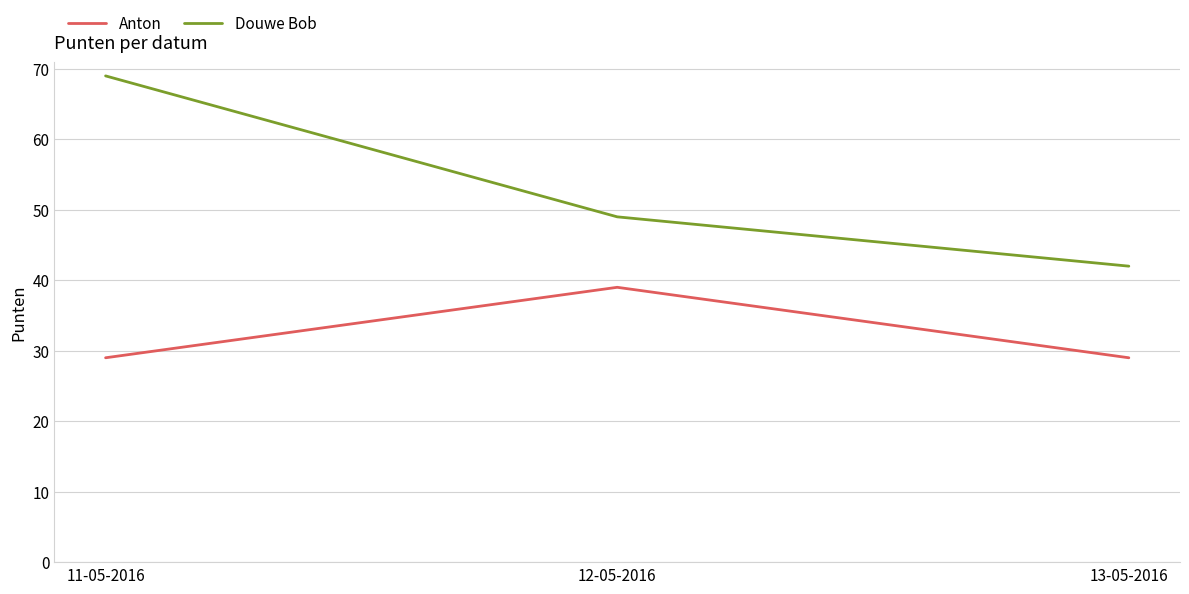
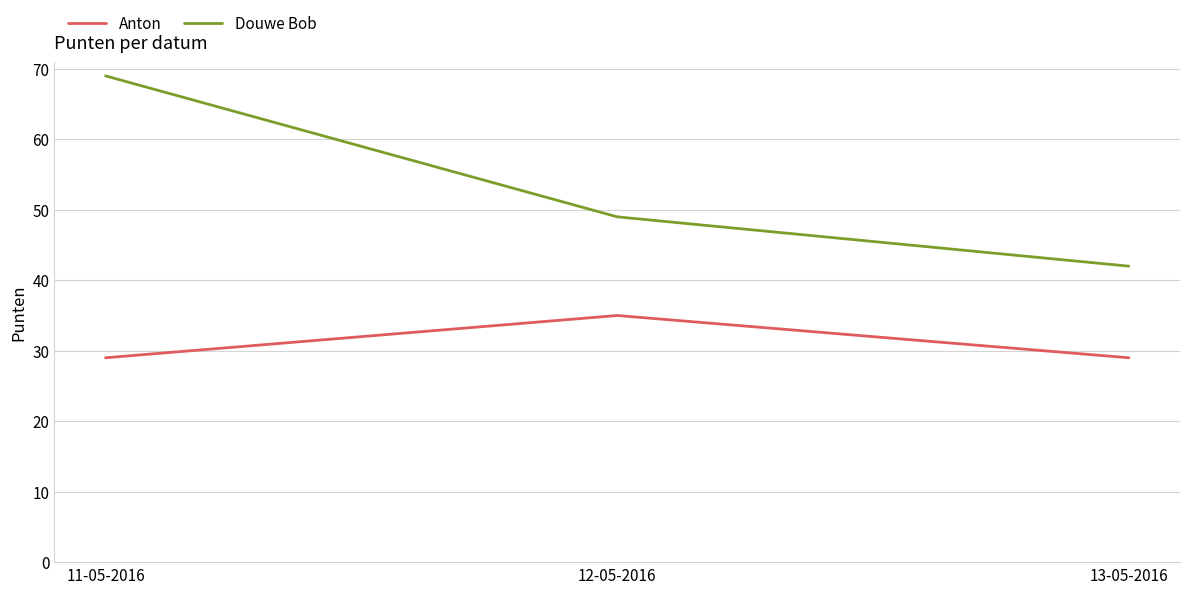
Anton, 12-05-2016: 39 -> 35
